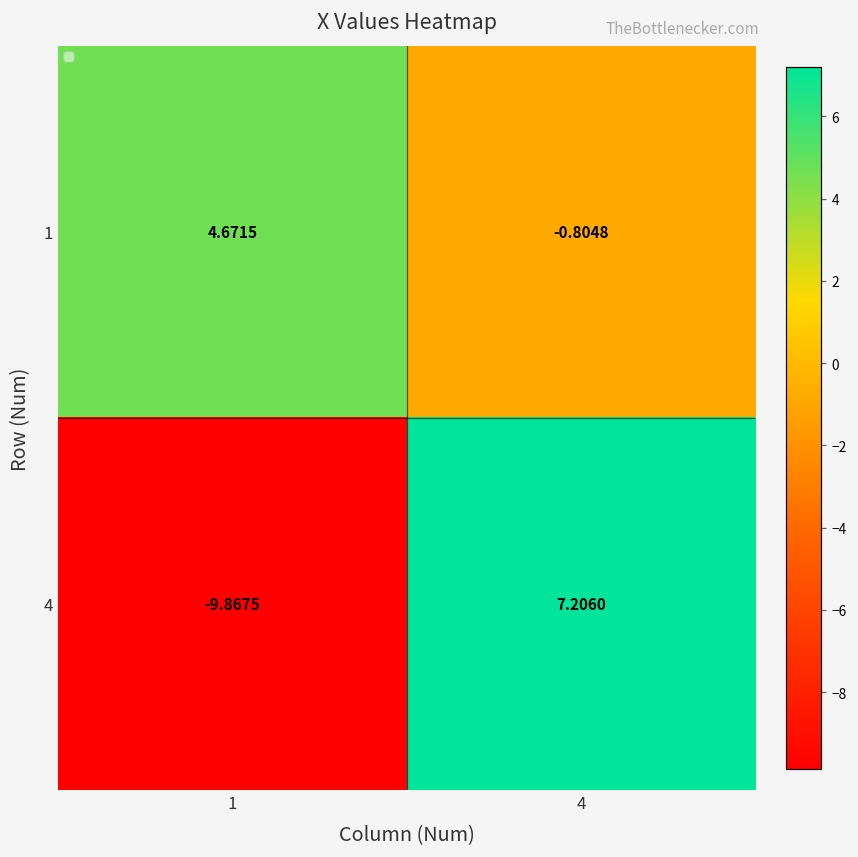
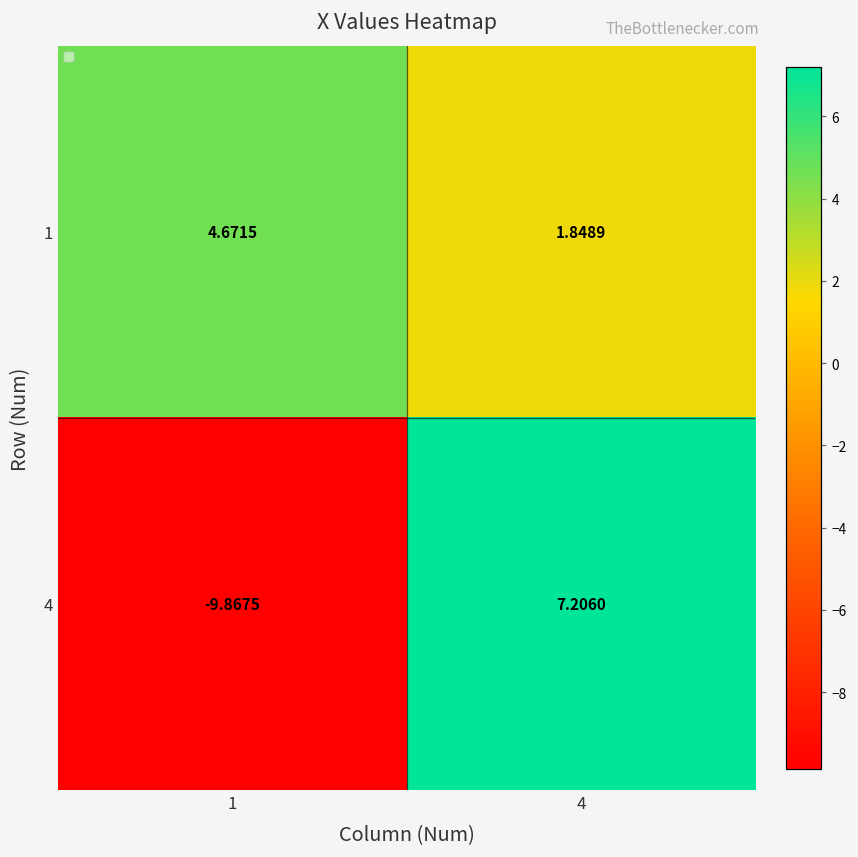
1, 4: -0.8048 -> 1.8489
